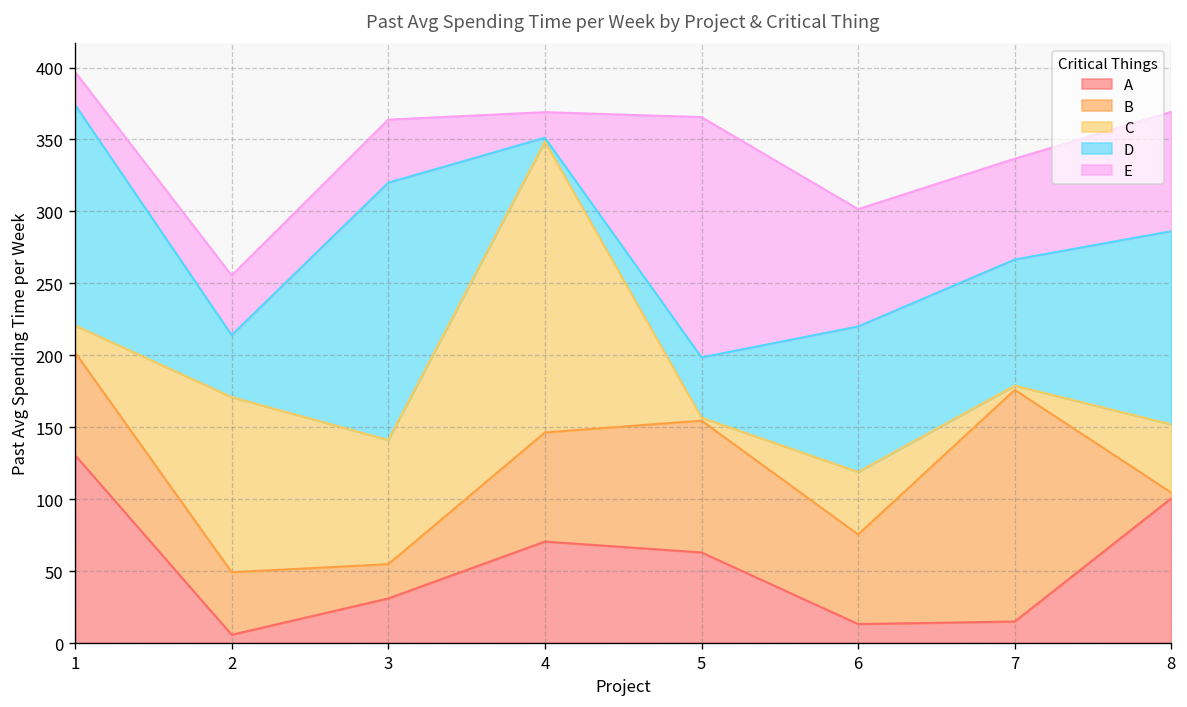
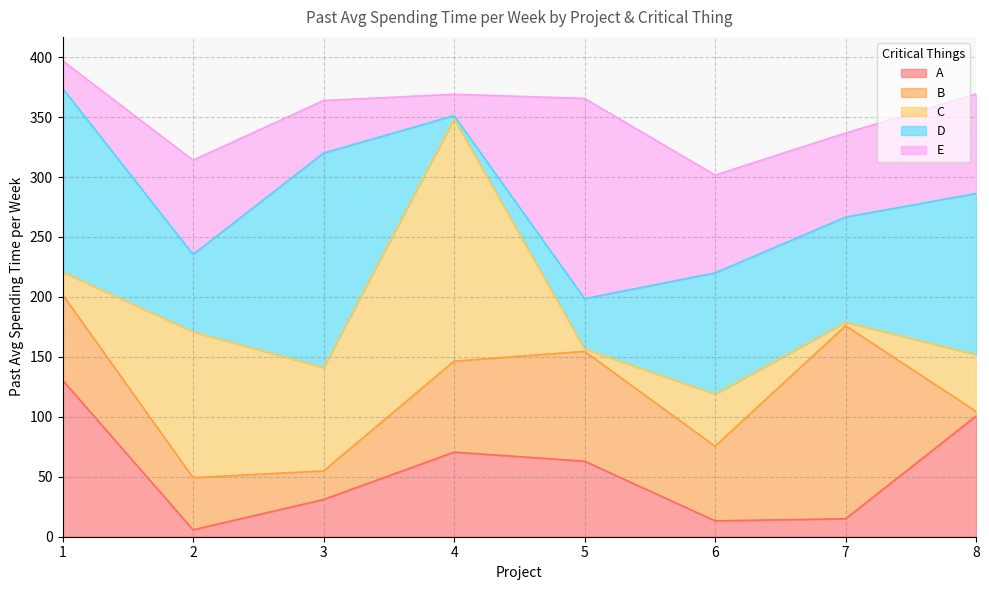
D, 2: 43 -> 64
E, 2: 41 -> 79
